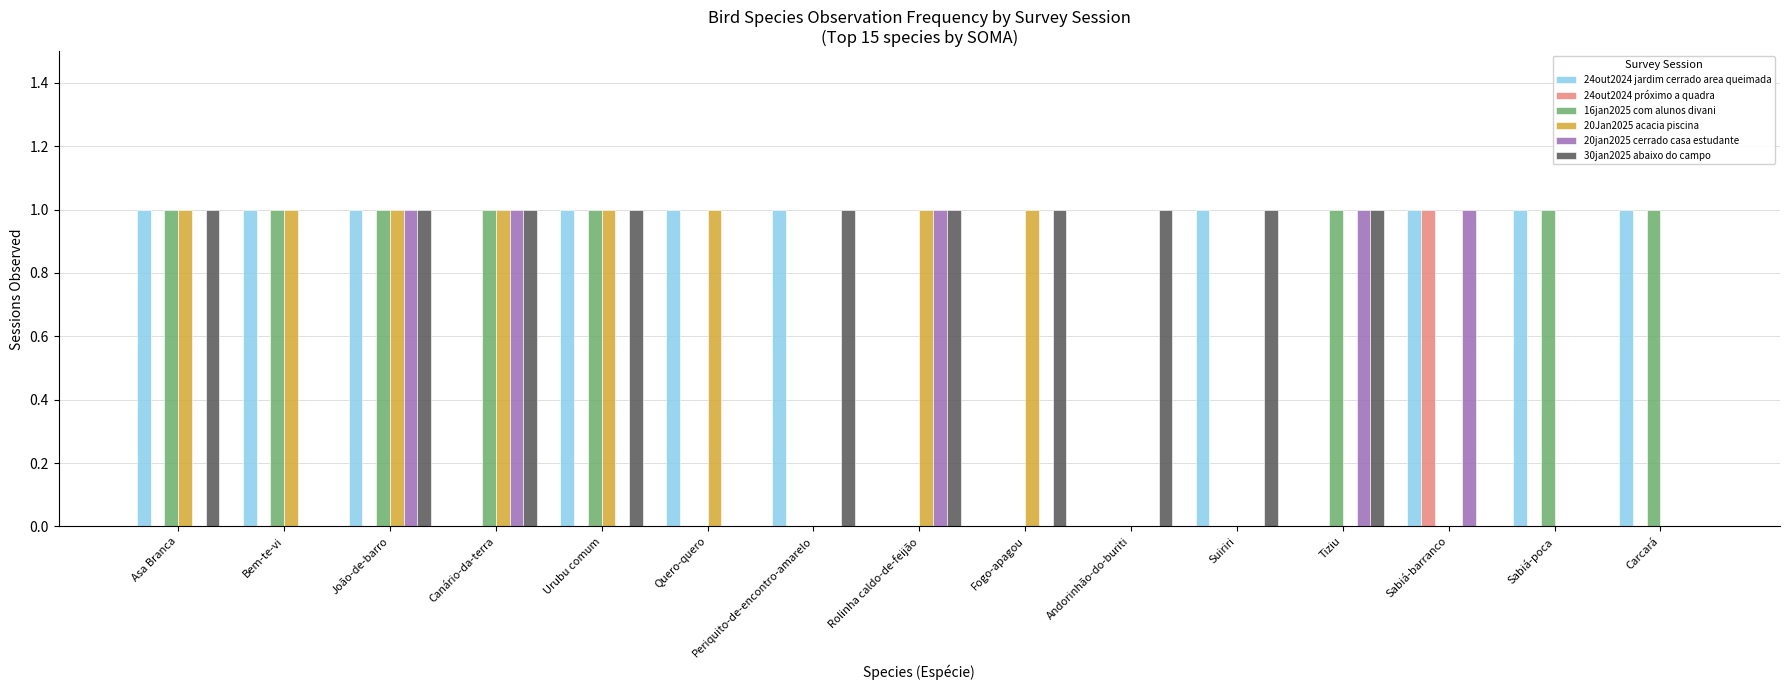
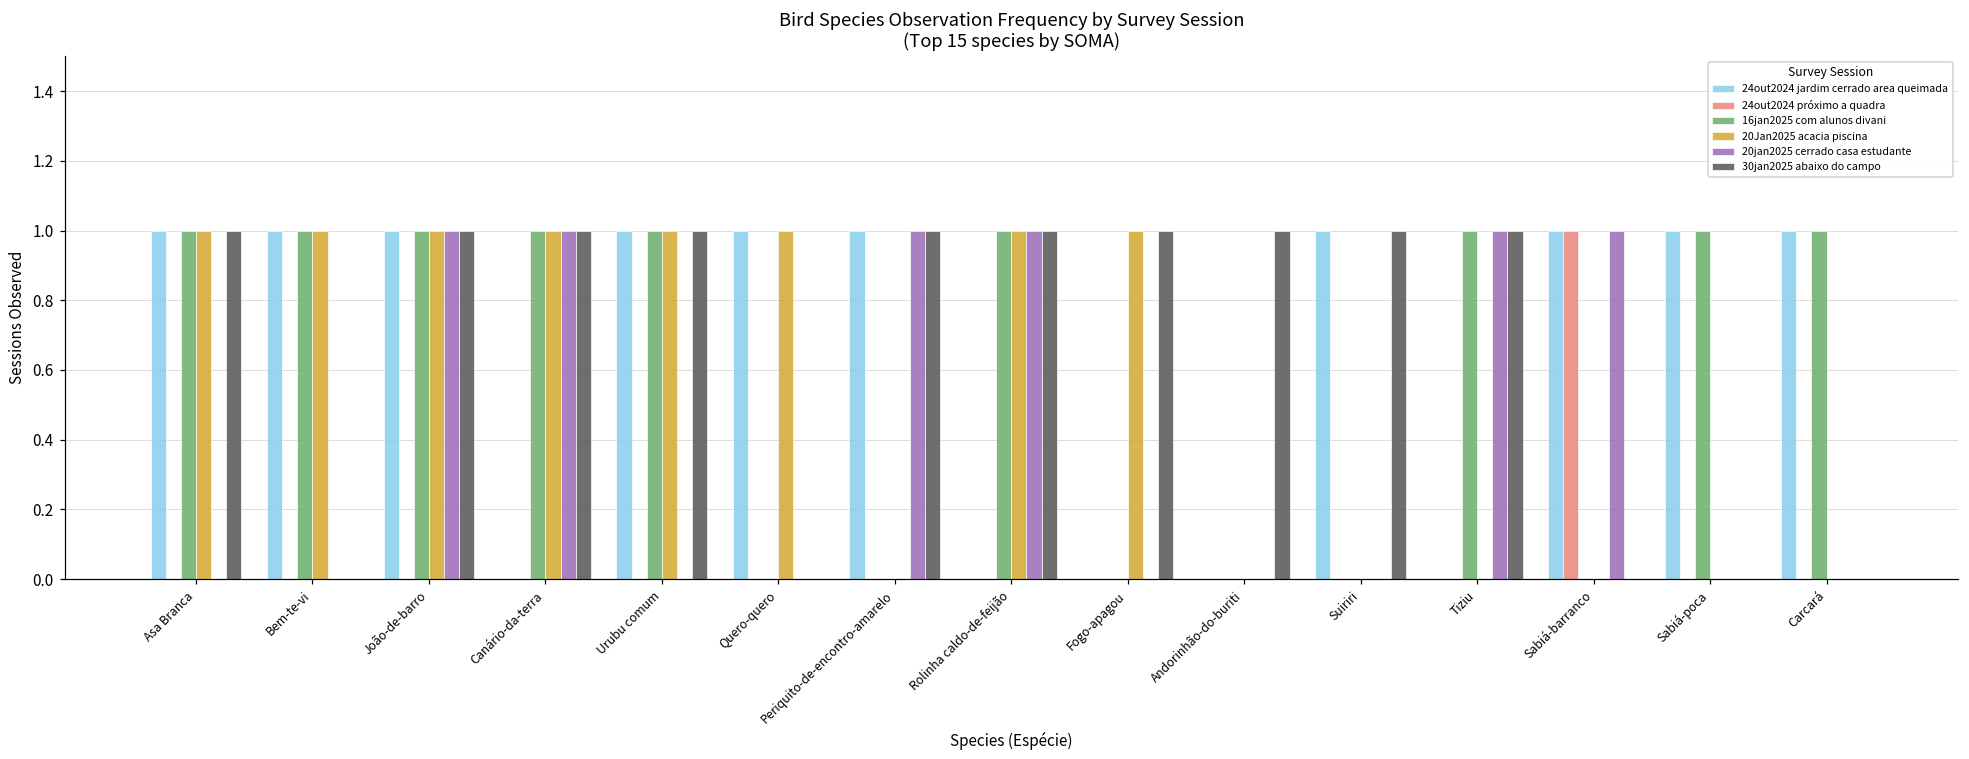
20jan2025 cerrado casa estudante, Periquito-de-encontro-amarelo: 0 -> 1
16jan2025 com alunos divani, Rolinha caldo-de-feijão: 0 -> 1
